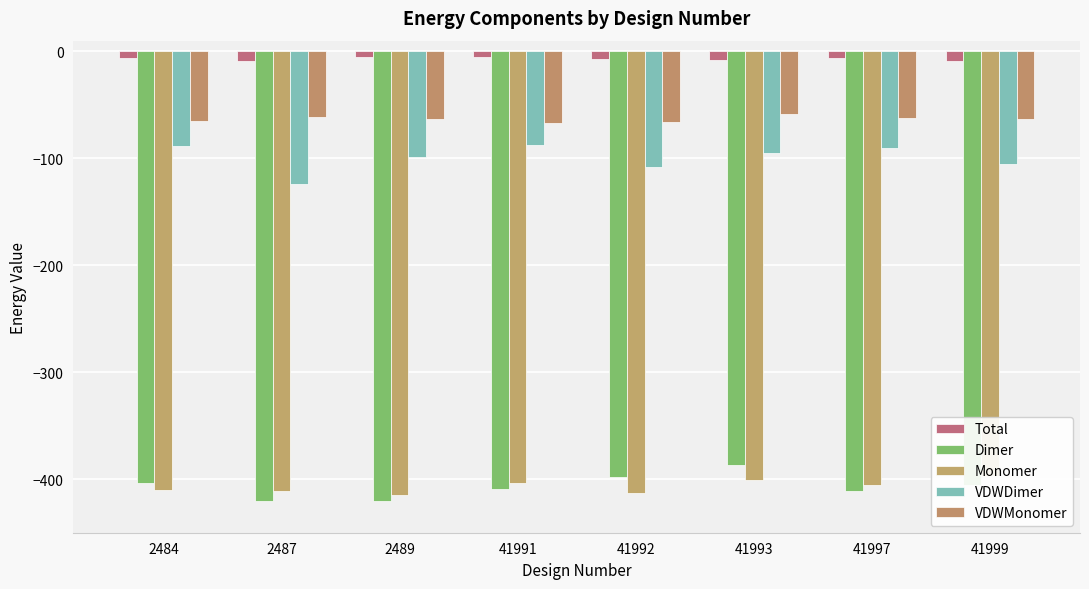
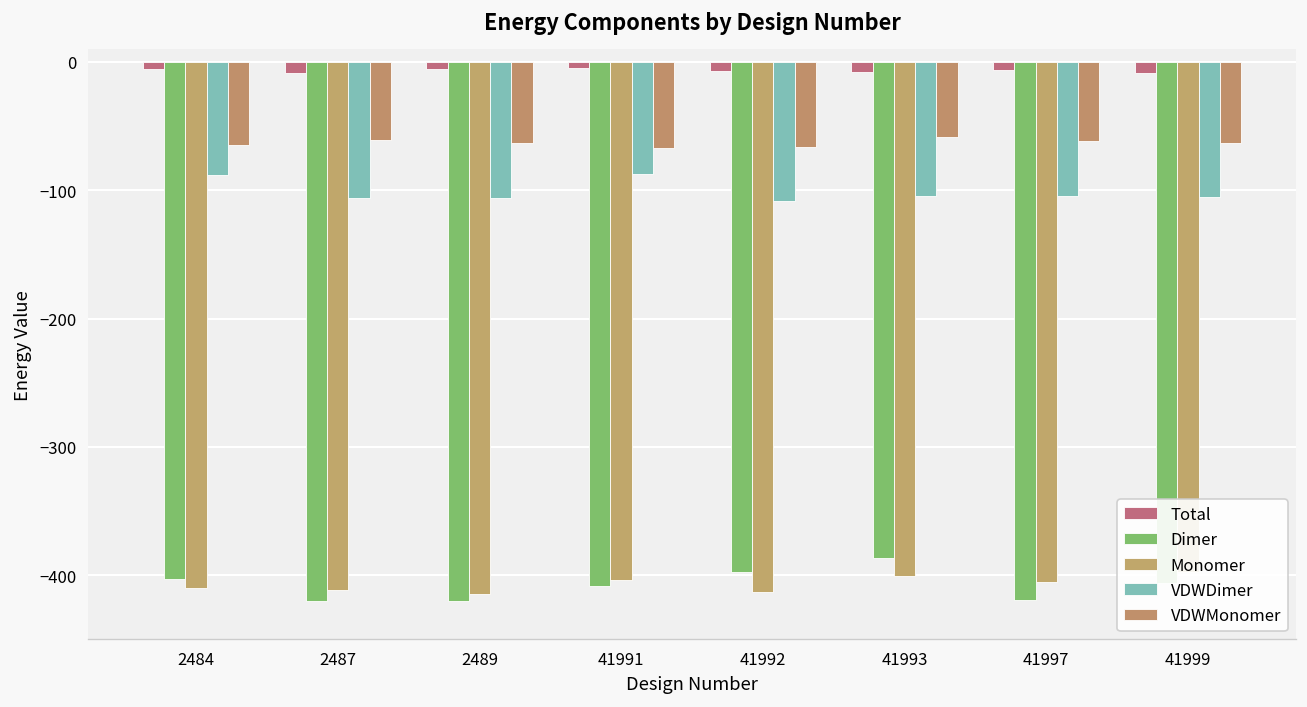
VDWDimer, 2487: -124 -> -106
VDWDimer, 2489: -98 -> -106
VDWDimer, 41993: -95 -> -105
Dimer, 41997: -411 -> -419
VDWDimer, 41997: -90 -> -105
